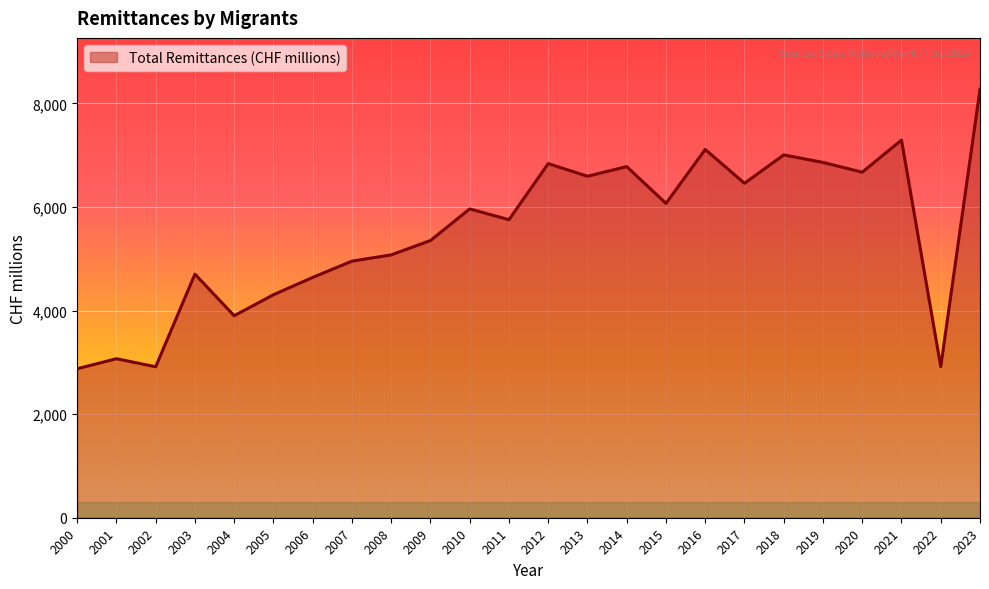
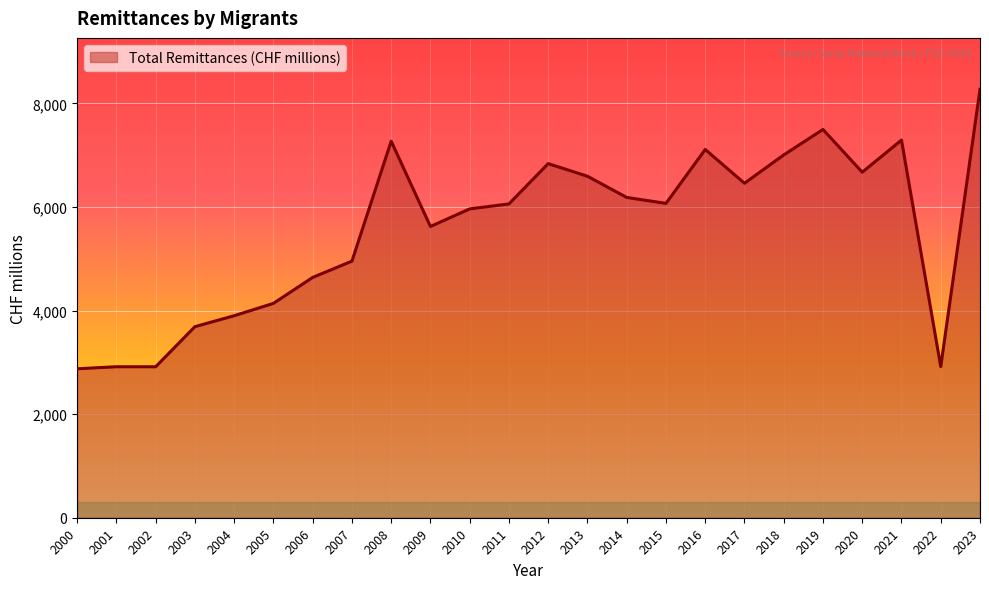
2001: 3,100 -> 2,900
2003: 4,700 -> 3,700
2005: 4,300 -> 4,100
2008: 5,100 -> 7,300
2009: 5,400 -> 5,600
2011: 5,800 -> 6,100
2014: 6,800 -> 6,200
2019: 6,900 -> 7,500
